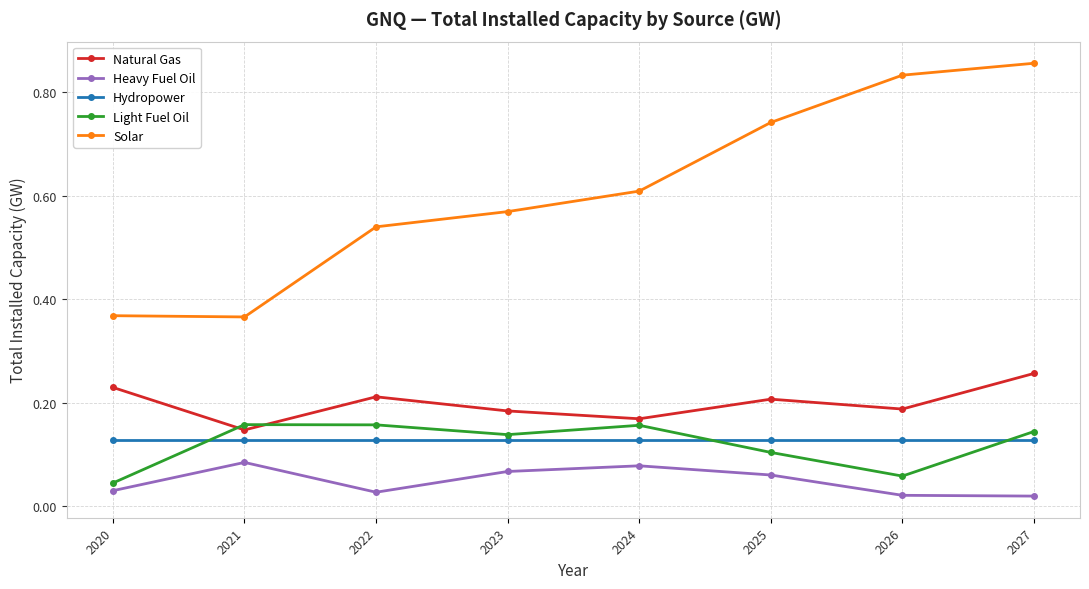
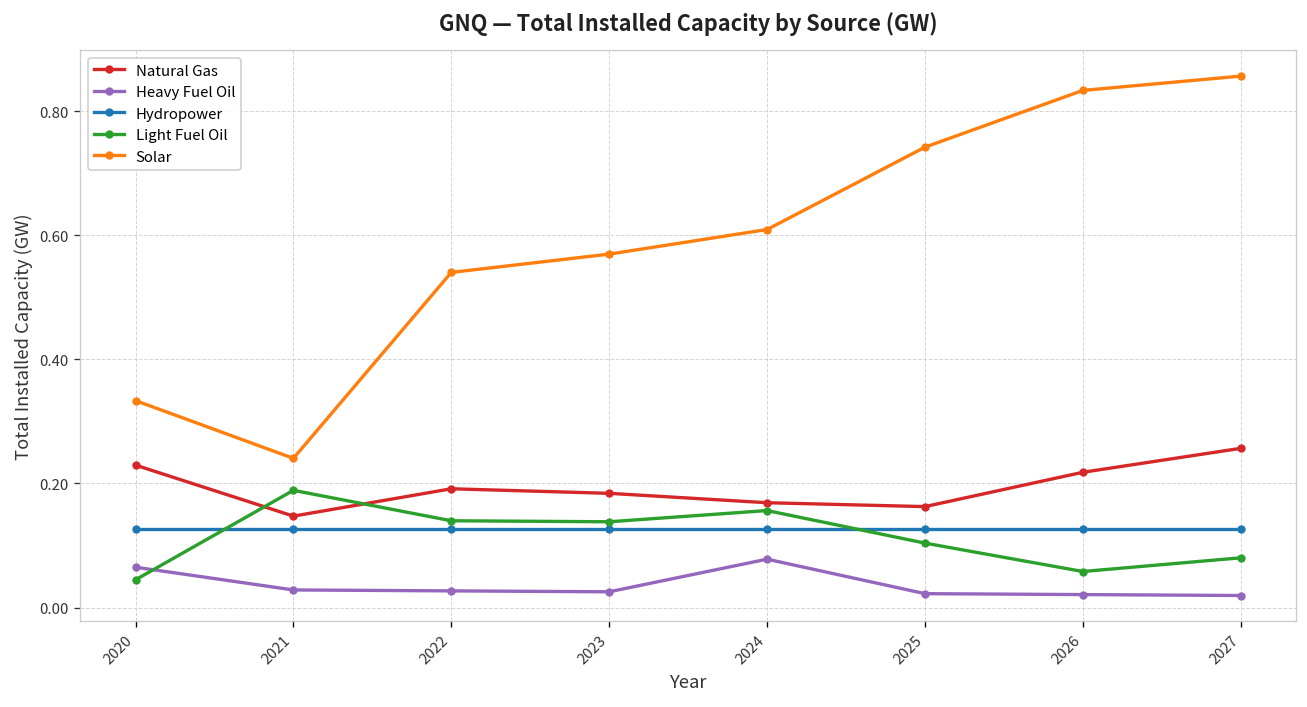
Heavy Fuel Oil, 2020: 0.03 -> 0.07
Solar, 2020: 0.37 -> 0.33
Heavy Fuel Oil, 2021: 0.08 -> 0.03
Light Fuel Oil, 2021: 0.16 -> 0.19
Solar, 2021: 0.37 -> 0.24
Natural Gas, 2022: 0.21 -> 0.19
Light Fuel Oil, 2022: 0.16 -> 0.14
Heavy Fuel Oil, 2023: 0.07 -> 0.03
Natural Gas, 2025: 0.21 -> 0.16
Heavy Fuel Oil, 2025: 0.06 -> 0.02
Natural Gas, 2026: 0.19 -> 0.22
Light Fuel Oil, 2027: 0.14 -> 0.08
